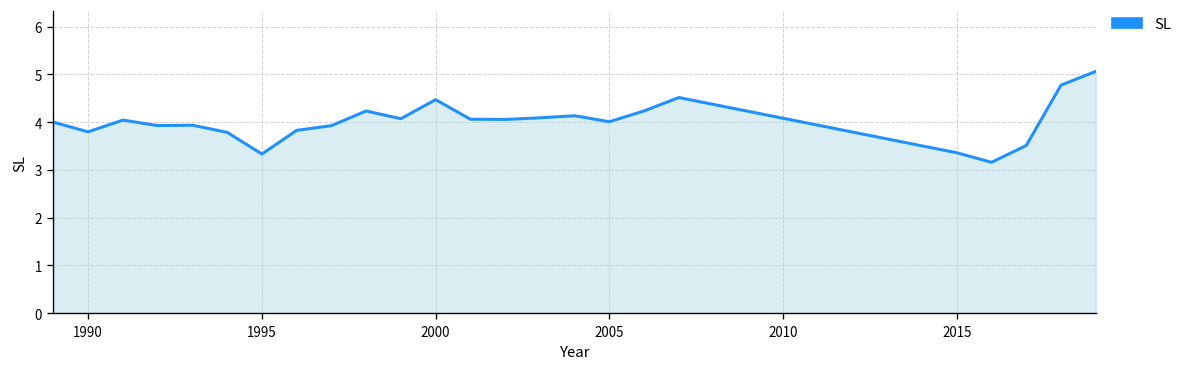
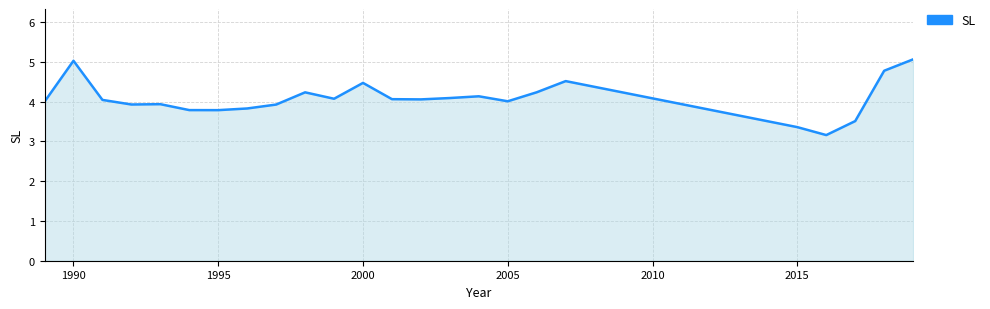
1990: 3.8 -> 5.0
1995: 3.3 -> 3.8
